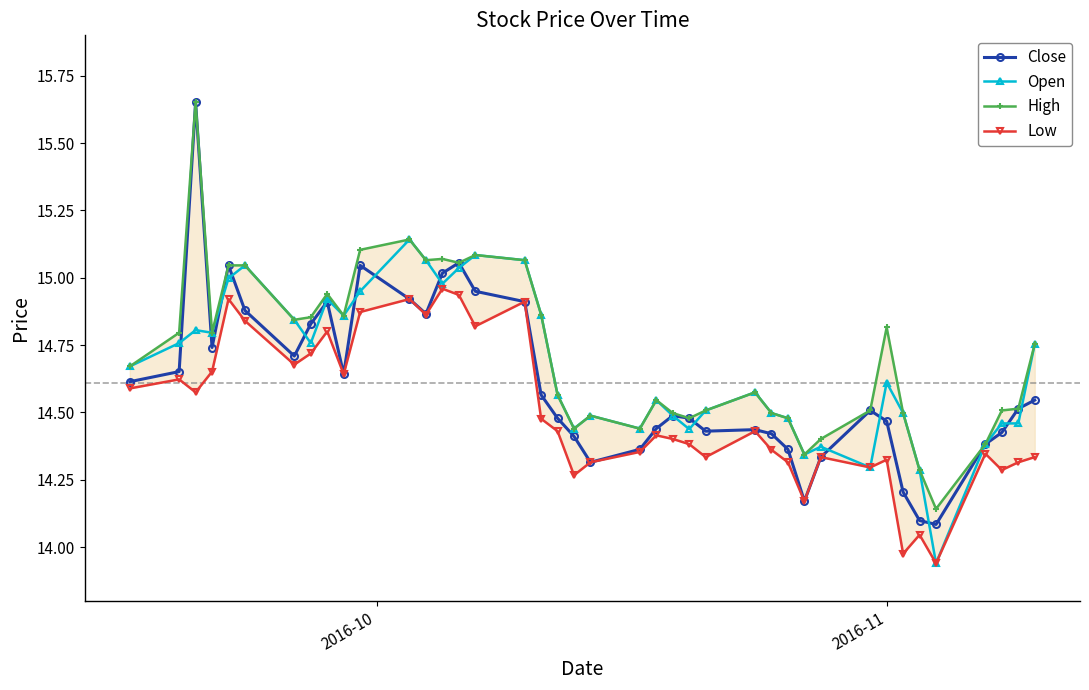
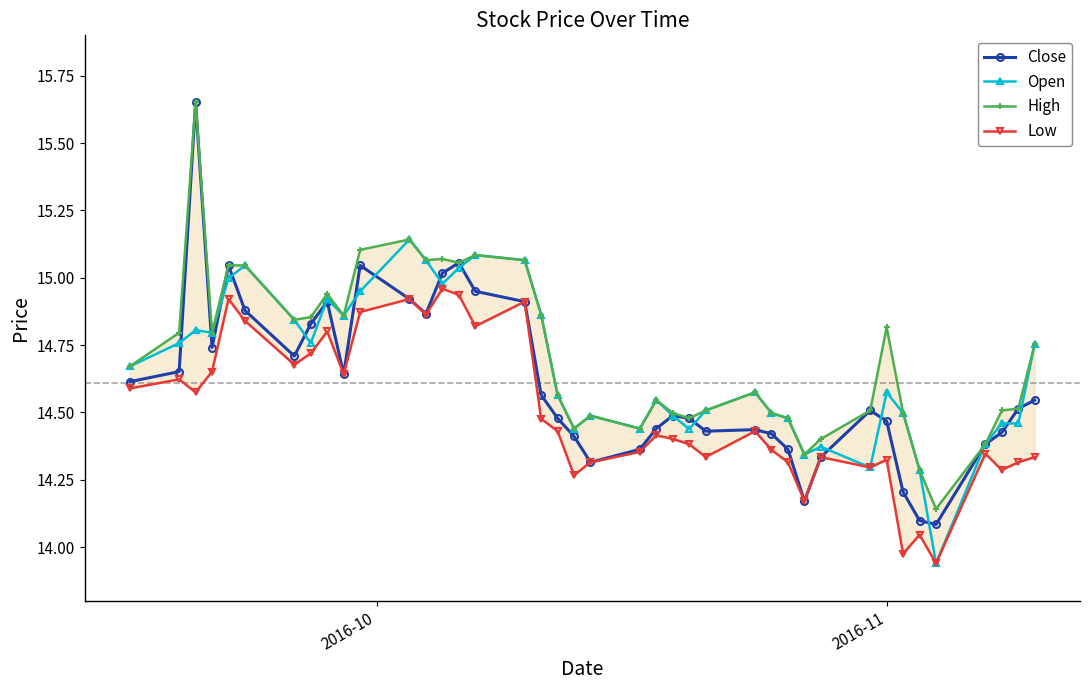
Open, 2016-11: 14.61 -> 14.57
